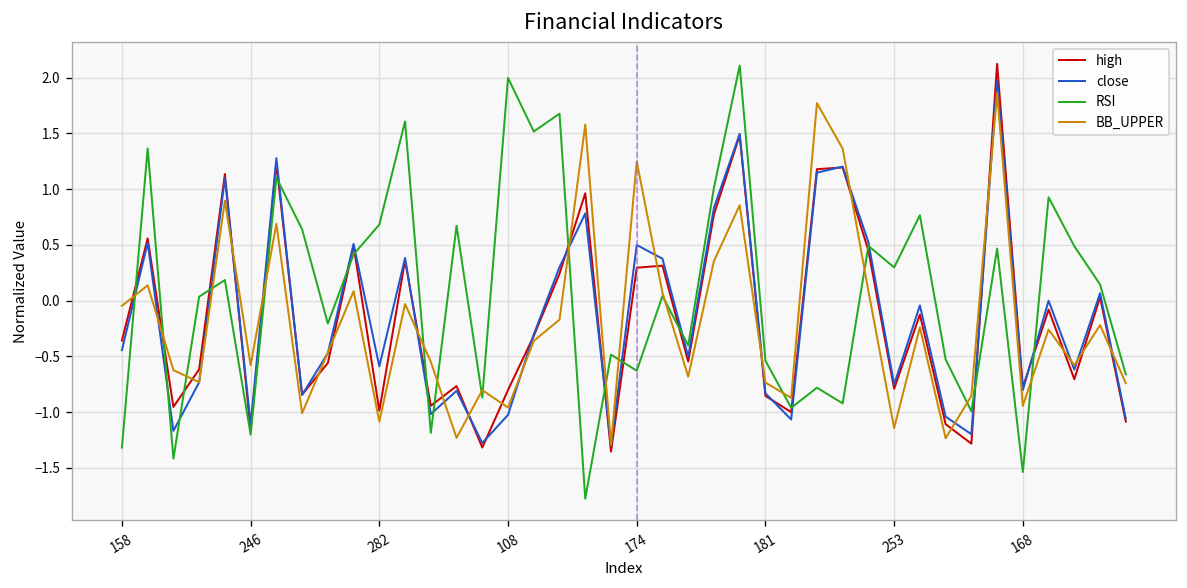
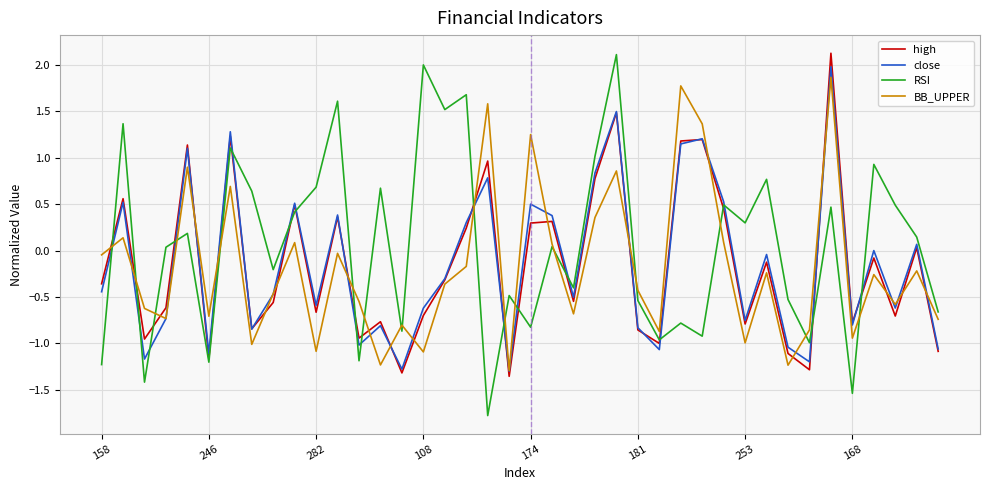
RSI, 158: -1.3 -> -1.2
BB_UPPER, 246: -0.6 -> -0.7
high, 282: -1.0 -> -0.7
high, 108: -0.8 -> -0.7
close, 108: -1.0 -> -0.6
BB_UPPER, 108: -1.0 -> -1.1
RSI, 174: -0.6 -> -0.8
BB_UPPER, 181: -0.7 -> -0.4
BB_UPPER, 253: -1.1 -> -1.0
